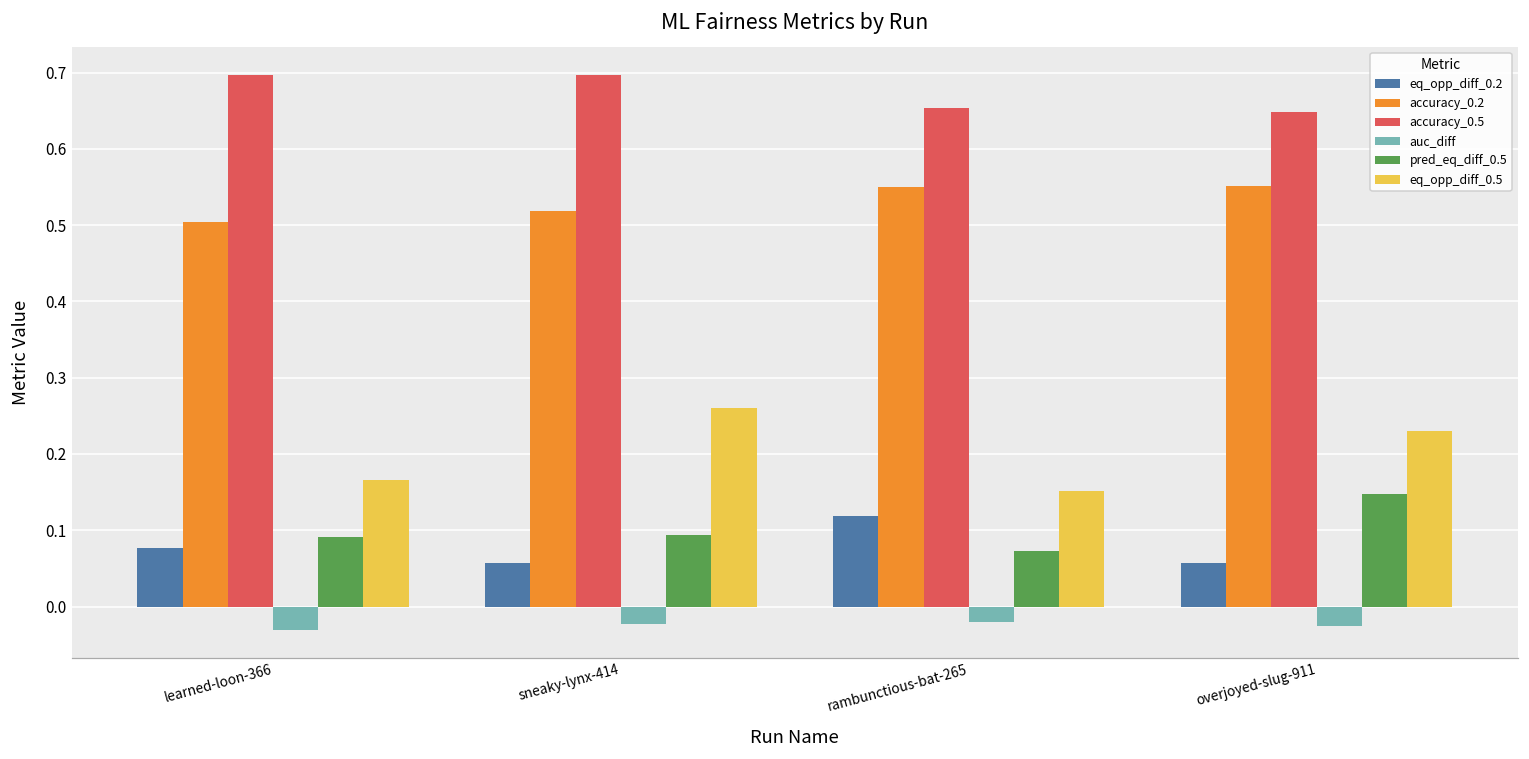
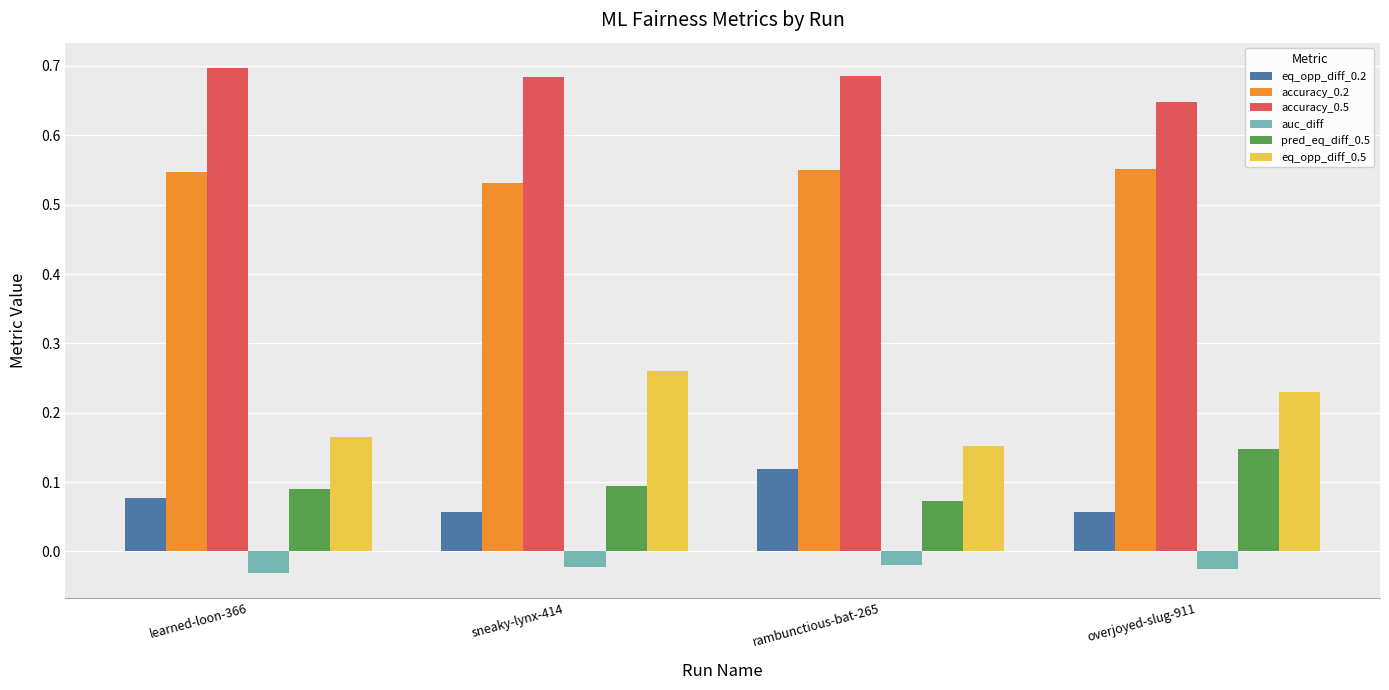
accuracy_0.2, learned-loon-366: 0.50 -> 0.55
accuracy_0.2, sneaky-lynx-414: 0.52 -> 0.53
accuracy_0.5, sneaky-lynx-414: 0.70 -> 0.68
accuracy_0.5, rambunctious-bat-265: 0.65 -> 0.69
